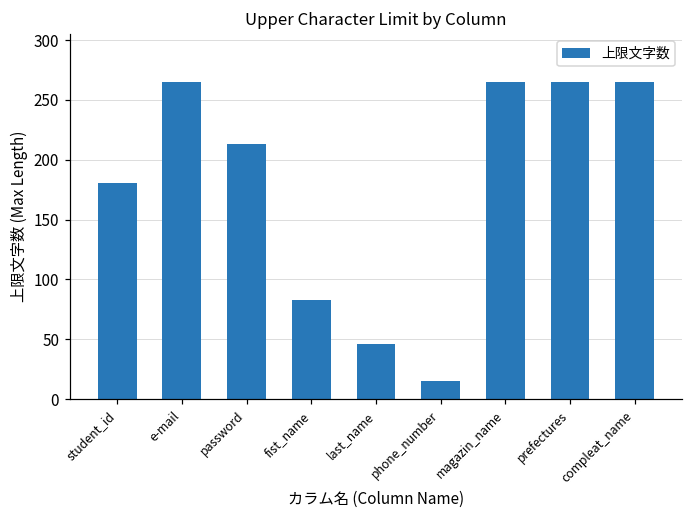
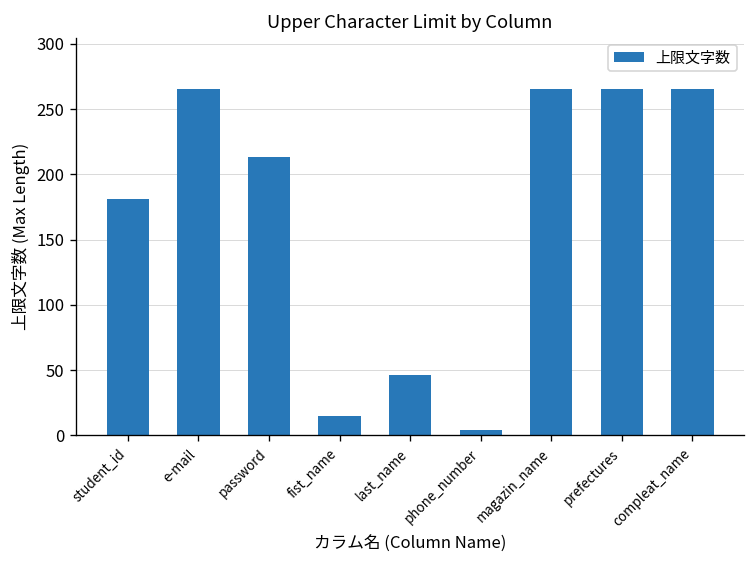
fist_name: 83 -> 15
phone_number: 15 -> 4
